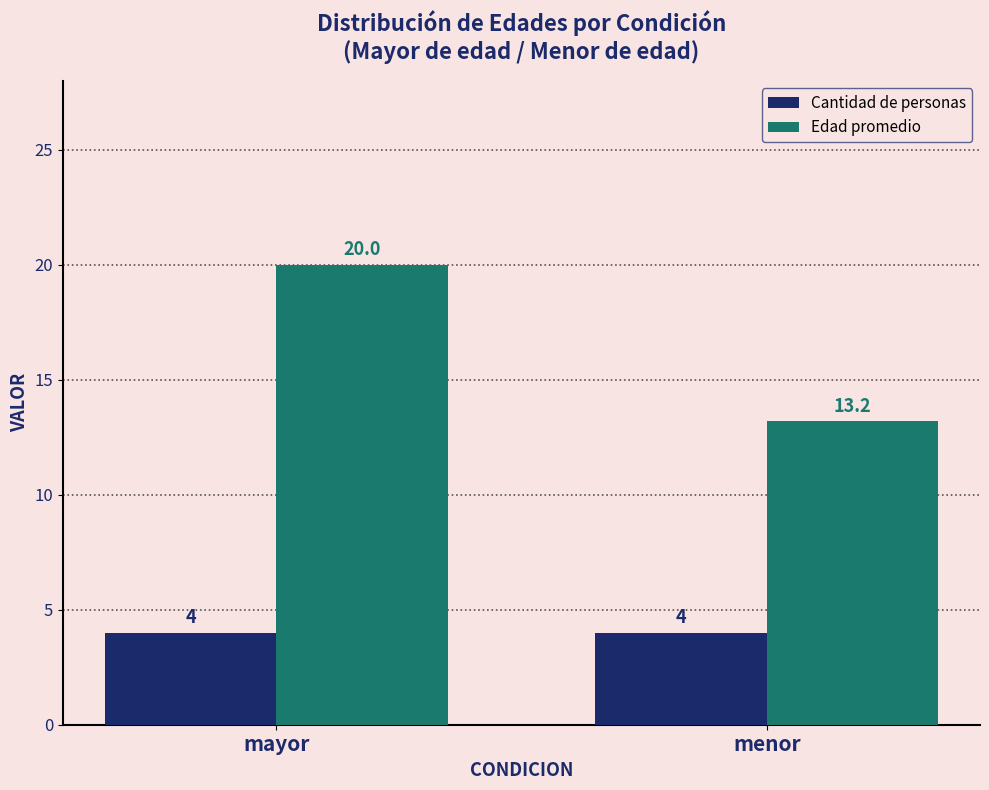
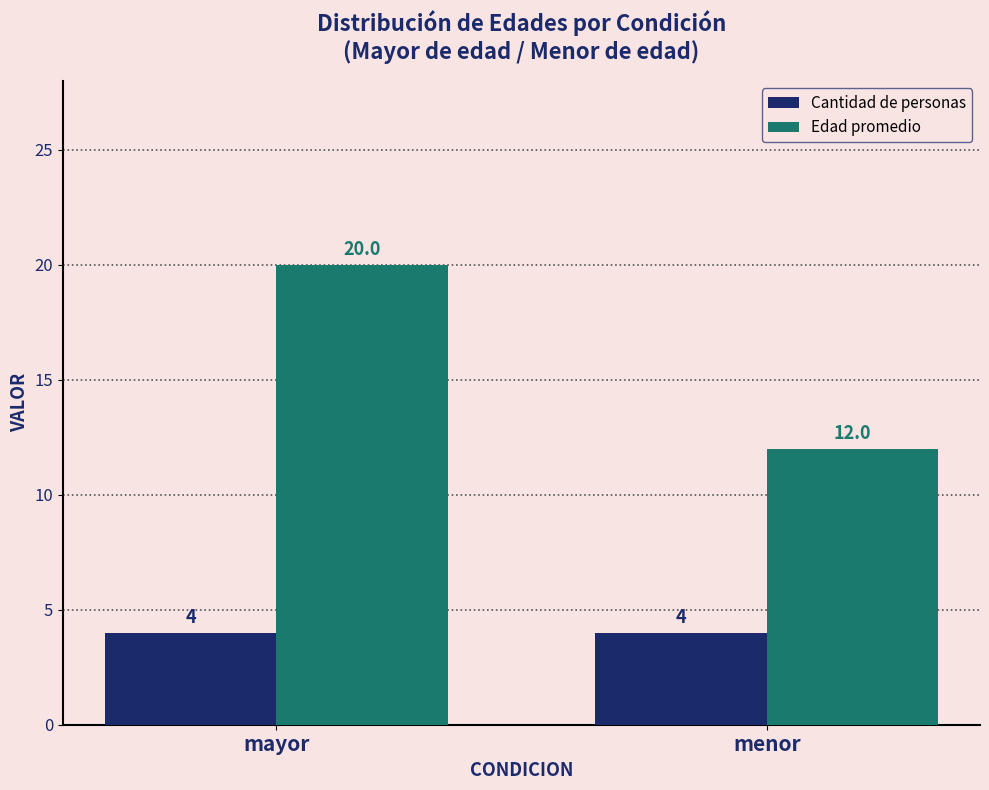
Edad promedio, menor: 13.2 -> 12.0
